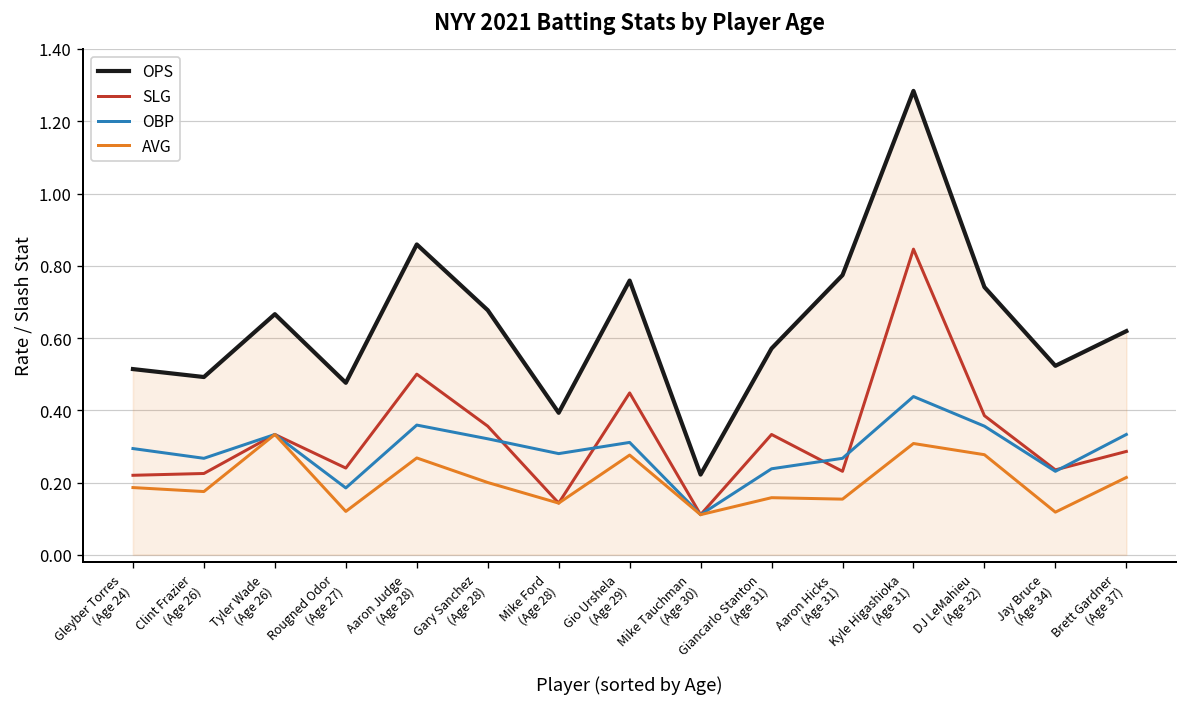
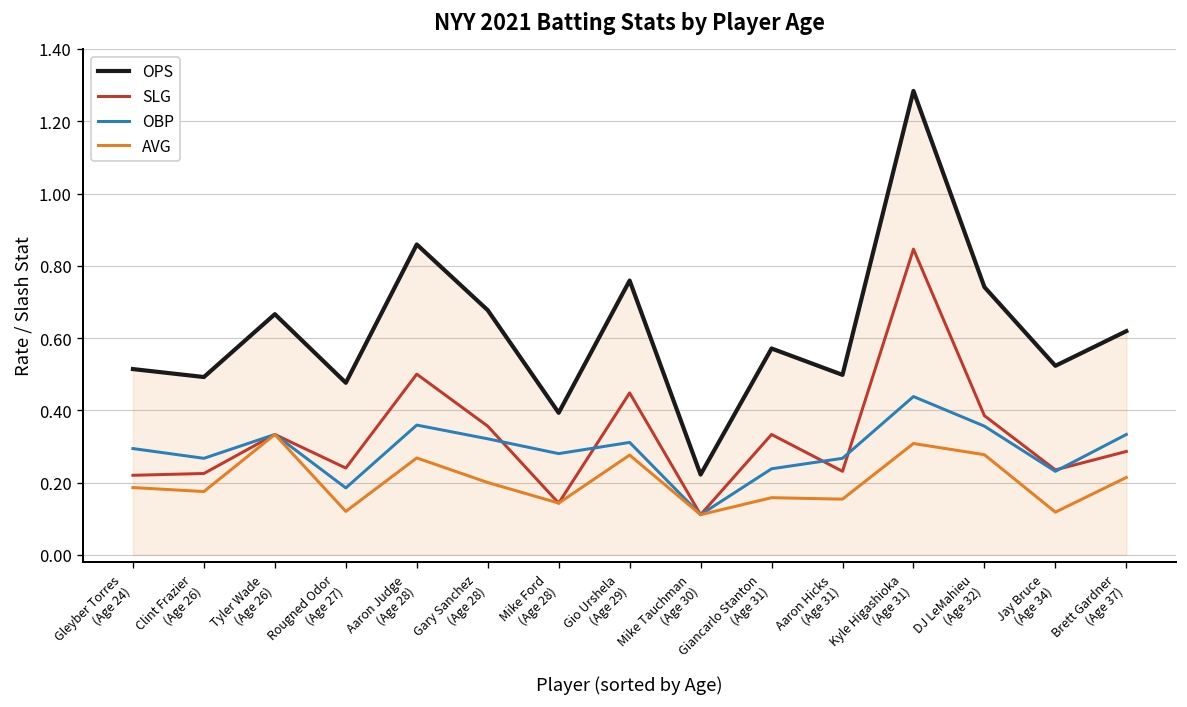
OPS, Aaron Hicks (Age 31): 0.77 -> 0.50
